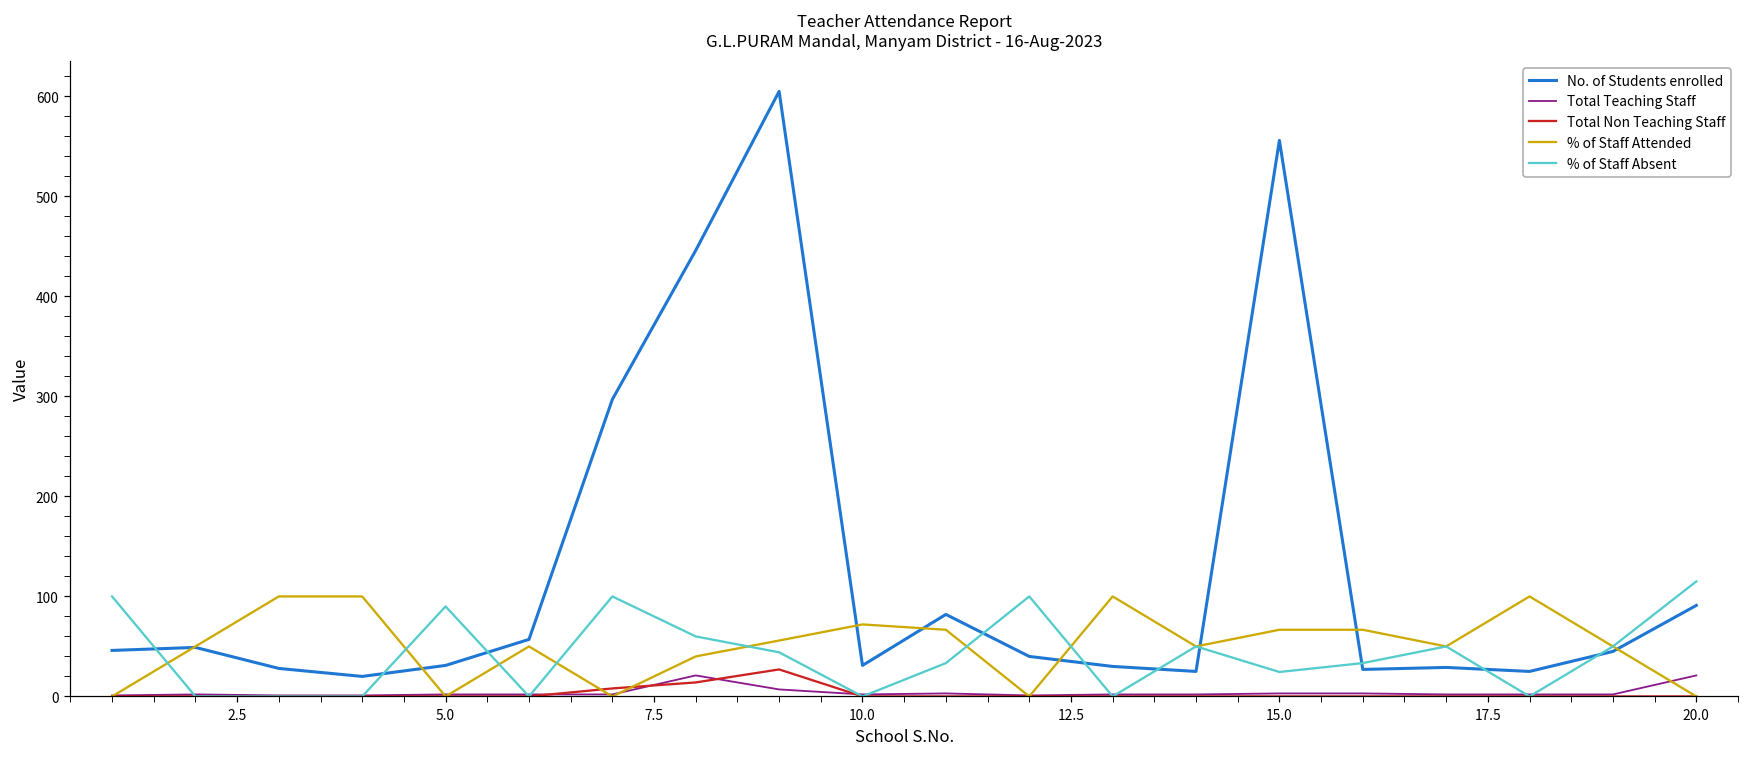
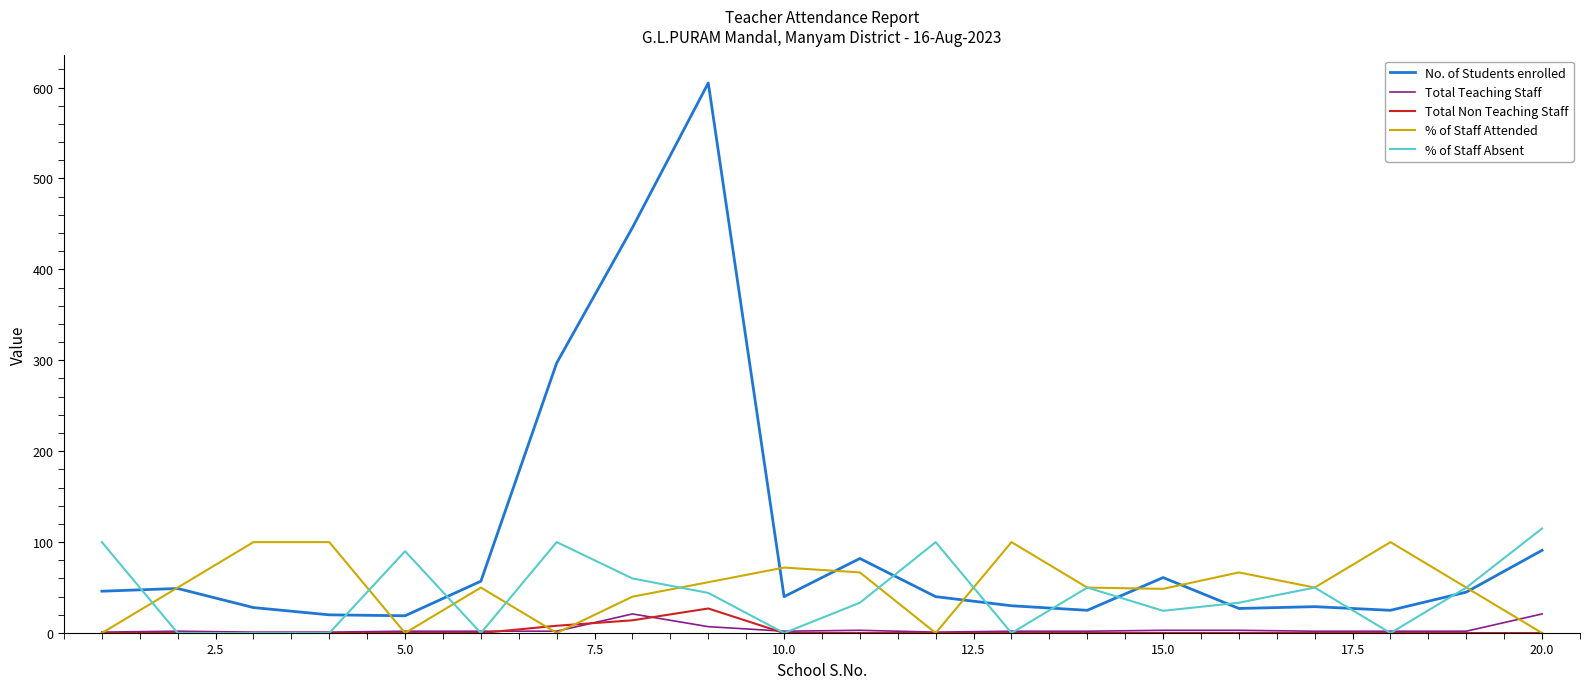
No. of Students enrolled, 5.0: 30 -> 20
No. of Students enrolled, 10.0: 30 -> 40
No. of Students enrolled, 15.0: 560 -> 60
% of Staff Attended, 15.0: 70 -> 50
